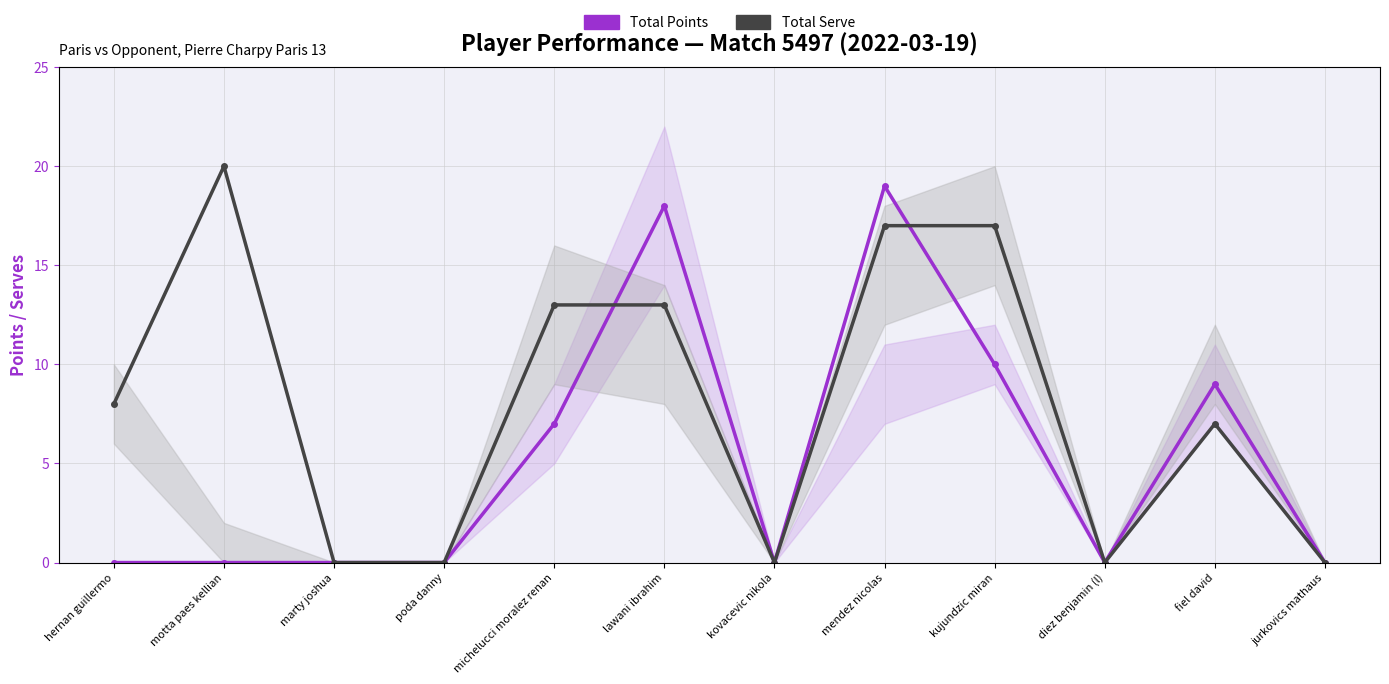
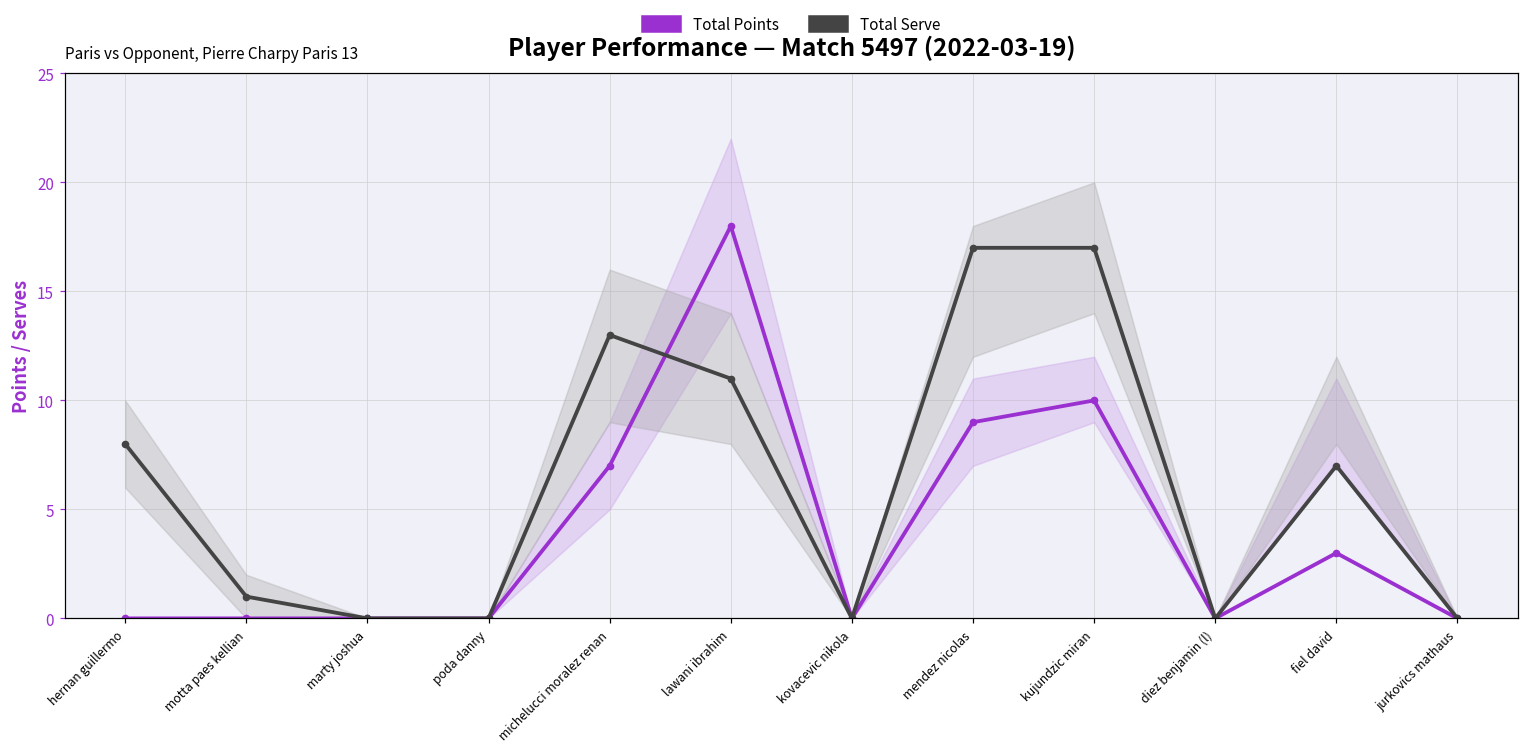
Total Serve, motta paes kellian: 20 -> 1
Total Serve, lawani ibrahim: 13 -> 11
Total Points, mendez nicolas: 19 -> 9
Total Points, fiel david: 9 -> 3
